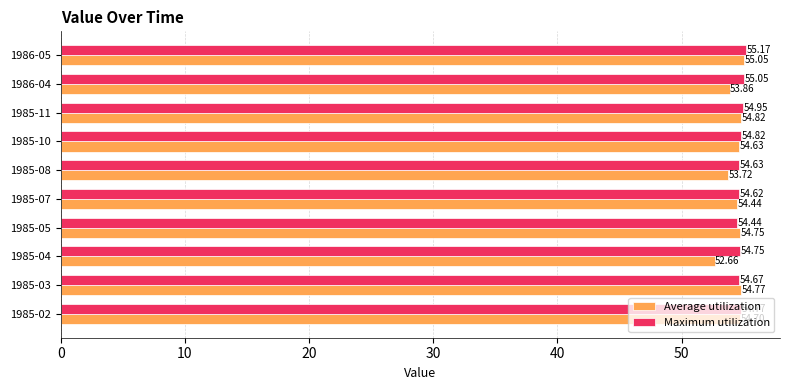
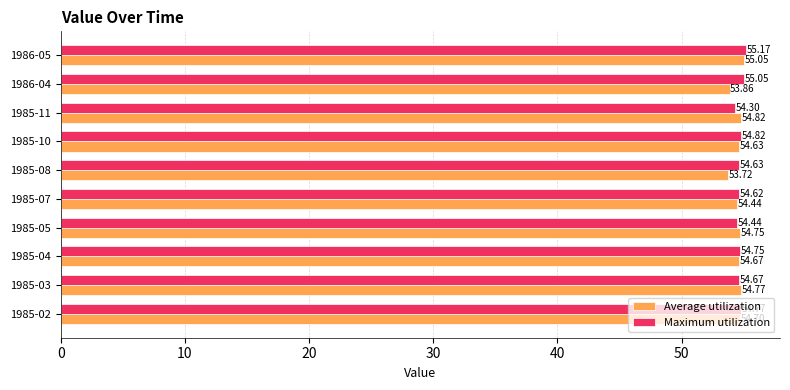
Maximum utilization, 1985-11: 54.95 -> 54.30
Average utilization, 1985-04: 52.66 -> 54.67
